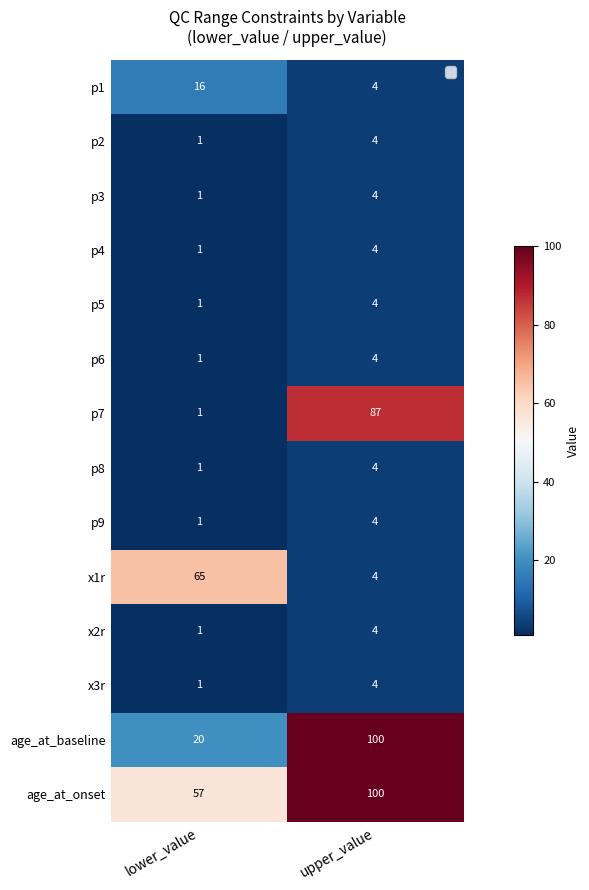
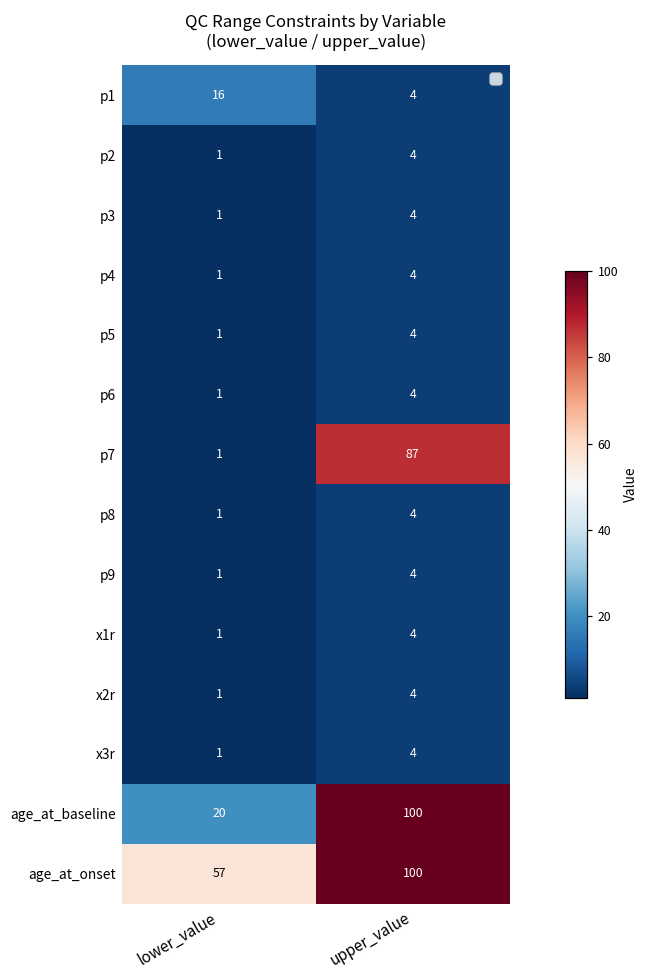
x1r, lower_value: 65 -> 1
